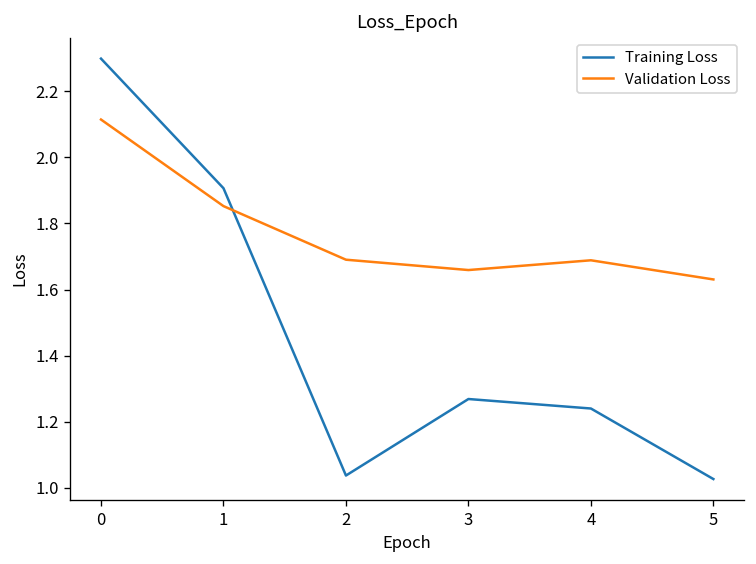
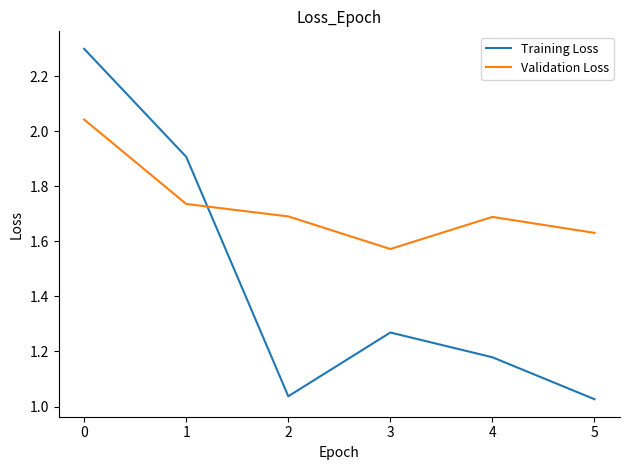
Validation Loss, 0: 2.11 -> 2.04
Validation Loss, 1: 1.85 -> 1.74
Validation Loss, 3: 1.66 -> 1.57
Training Loss, 4: 1.24 -> 1.18
